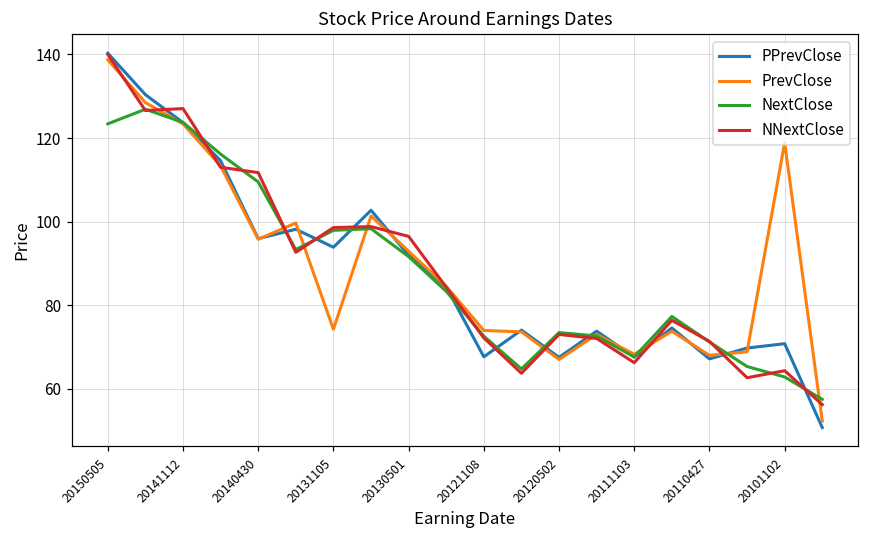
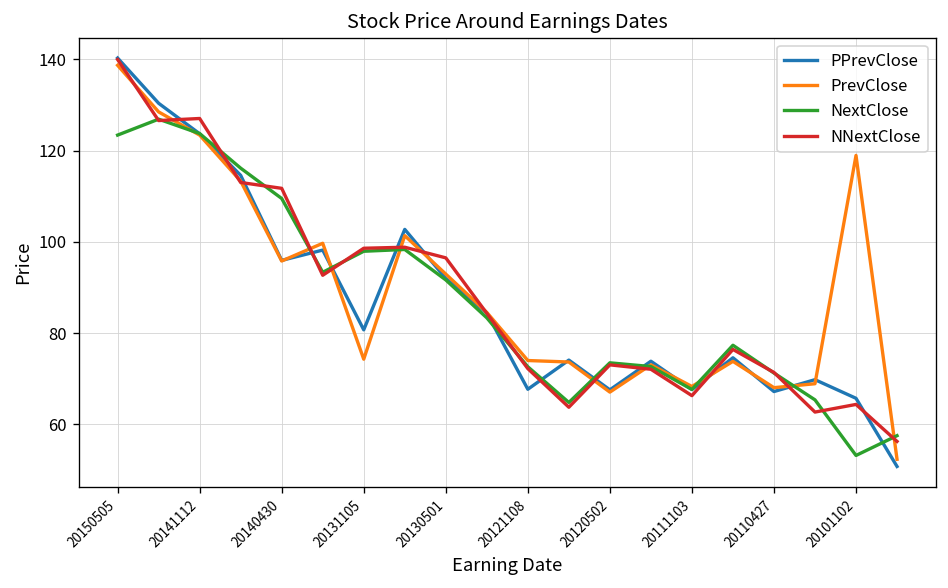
PPrevClose, 20131105: 94 -> 81
PPrevClose, 20101102: 71 -> 66
NextClose, 20101102: 63 -> 53
